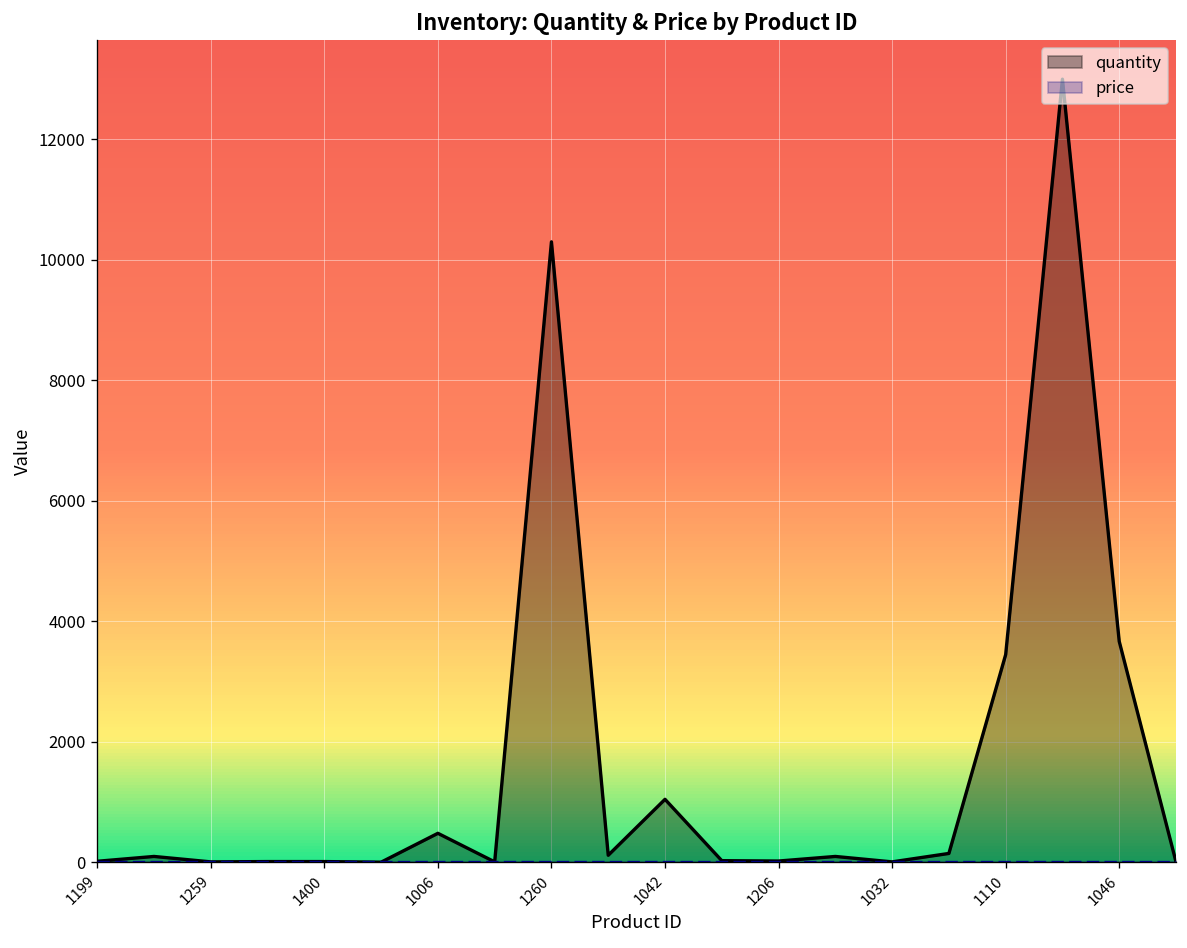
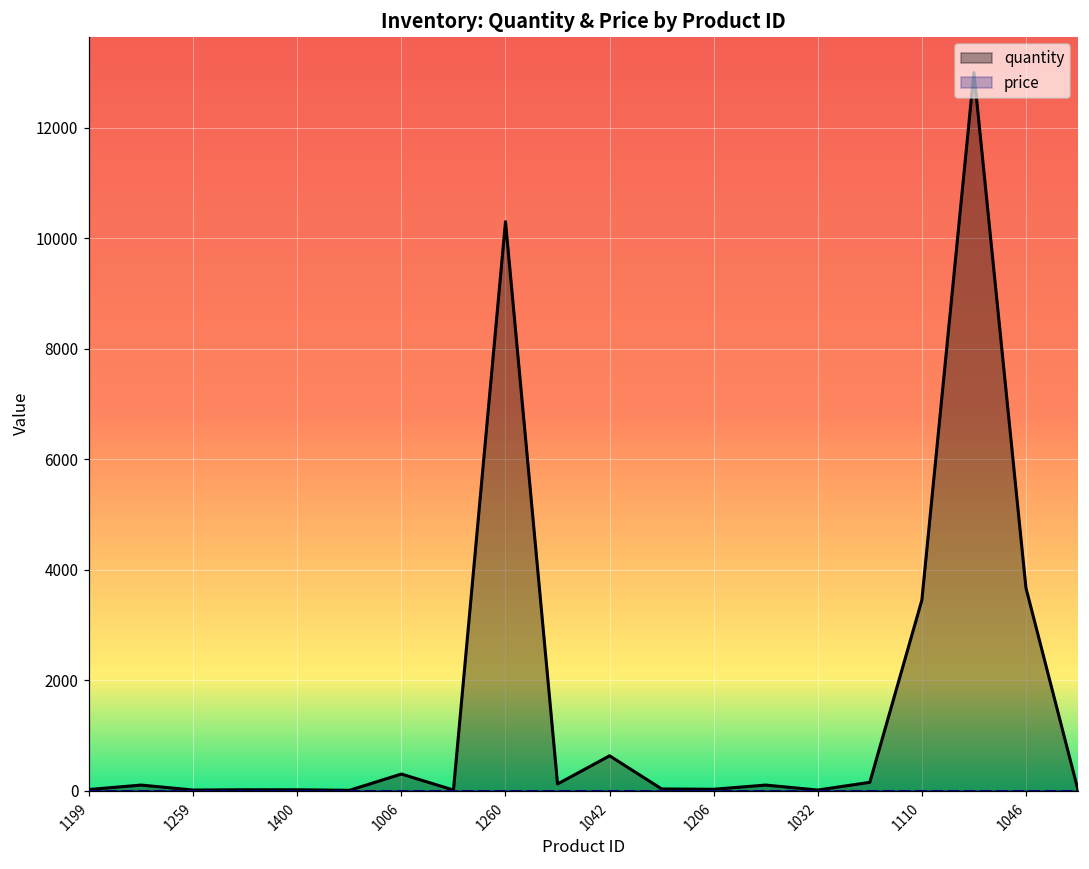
quantity, 1006: 500 -> 300
quantity, 1042: 1000 -> 600
